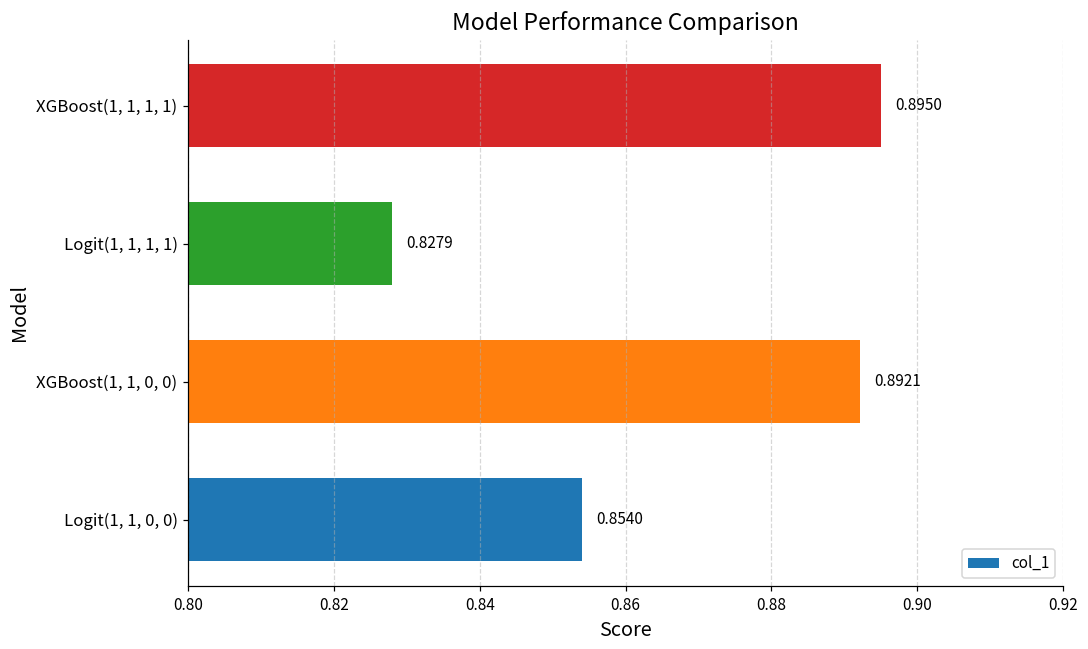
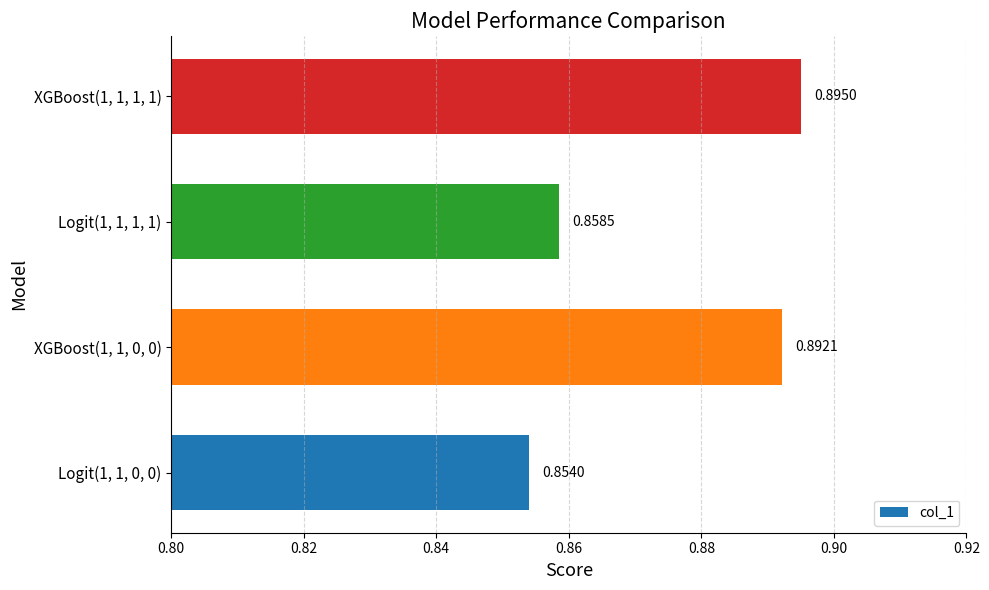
Logit(1, 1, 1, 1): 0.8279 -> 0.8585
